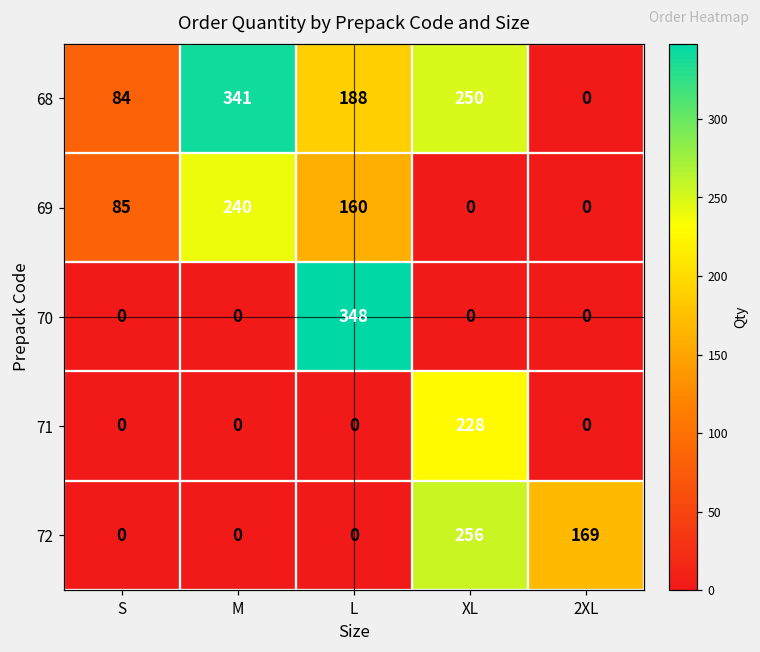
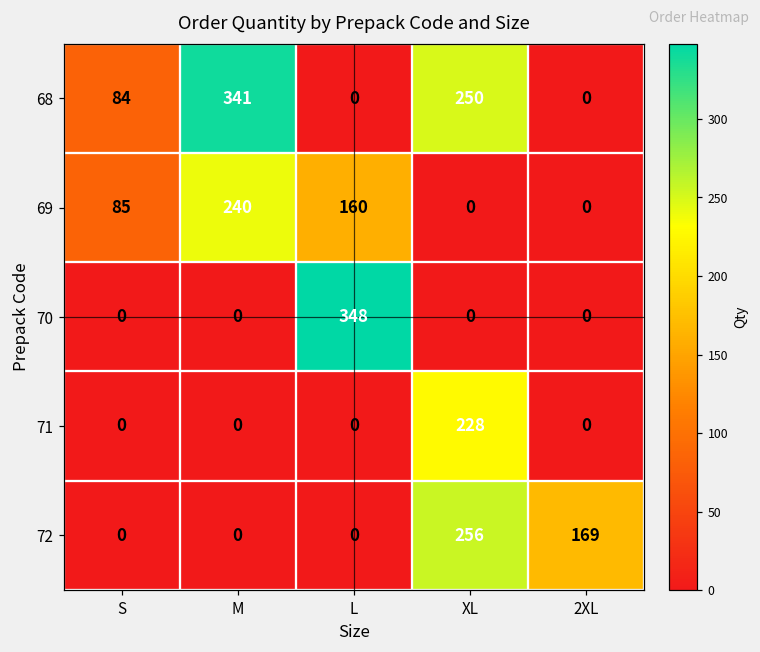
68, L: 188 -> 0
